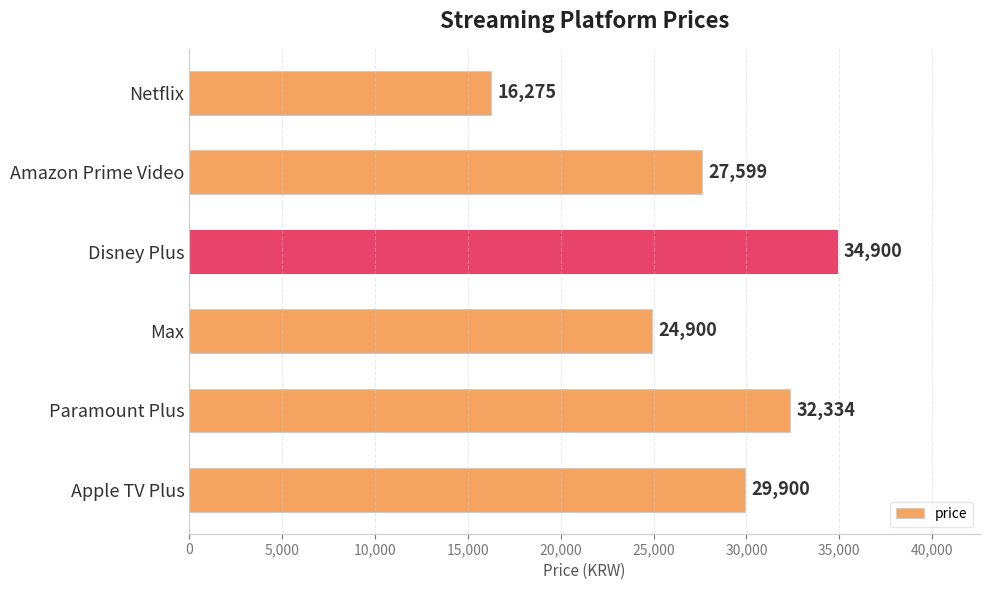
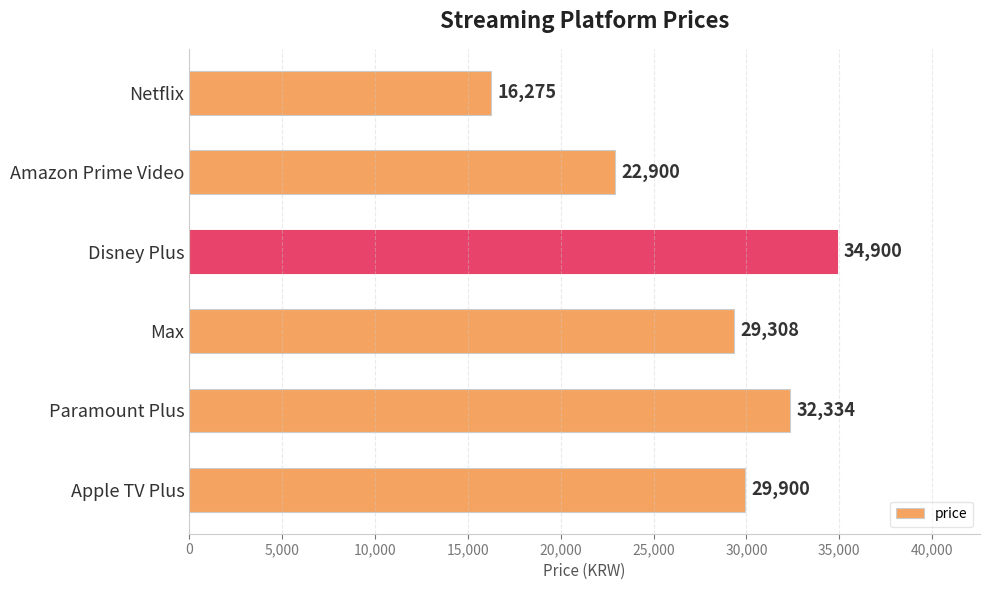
Amazon Prime Video: 27,599 -> 22,900
Max: 24,900 -> 29,308
